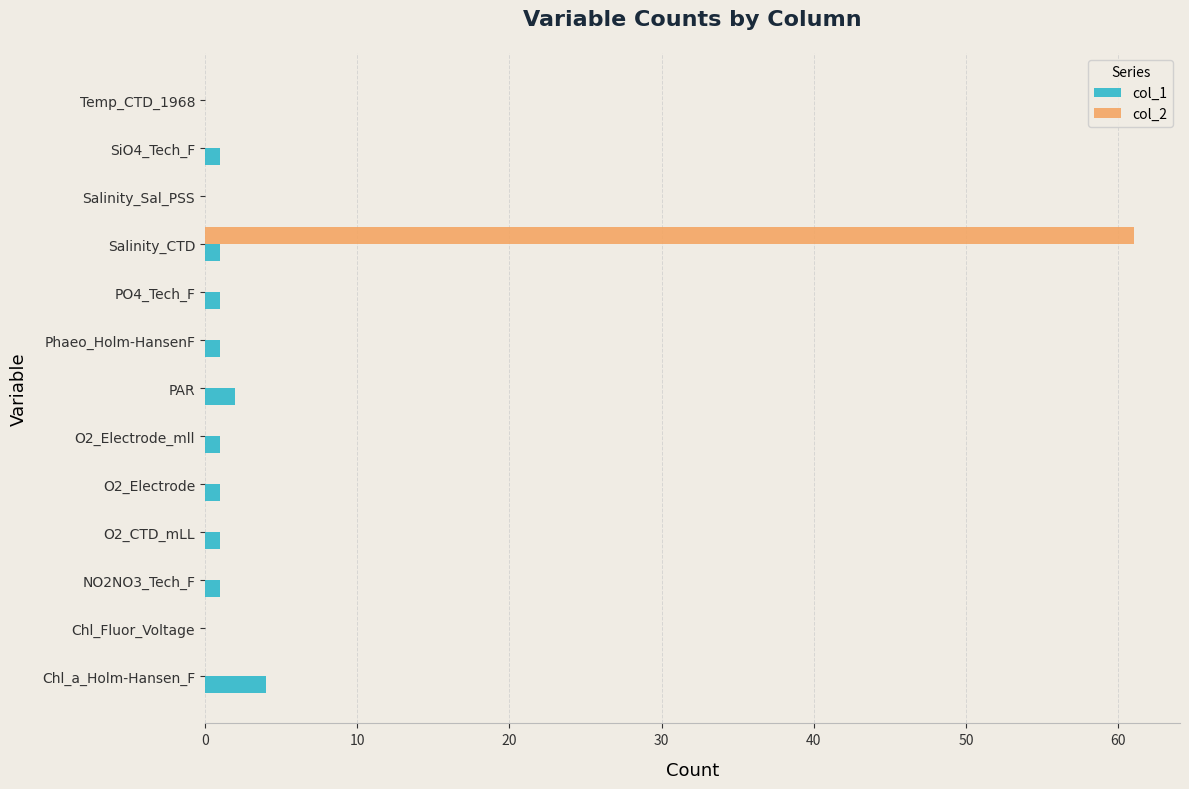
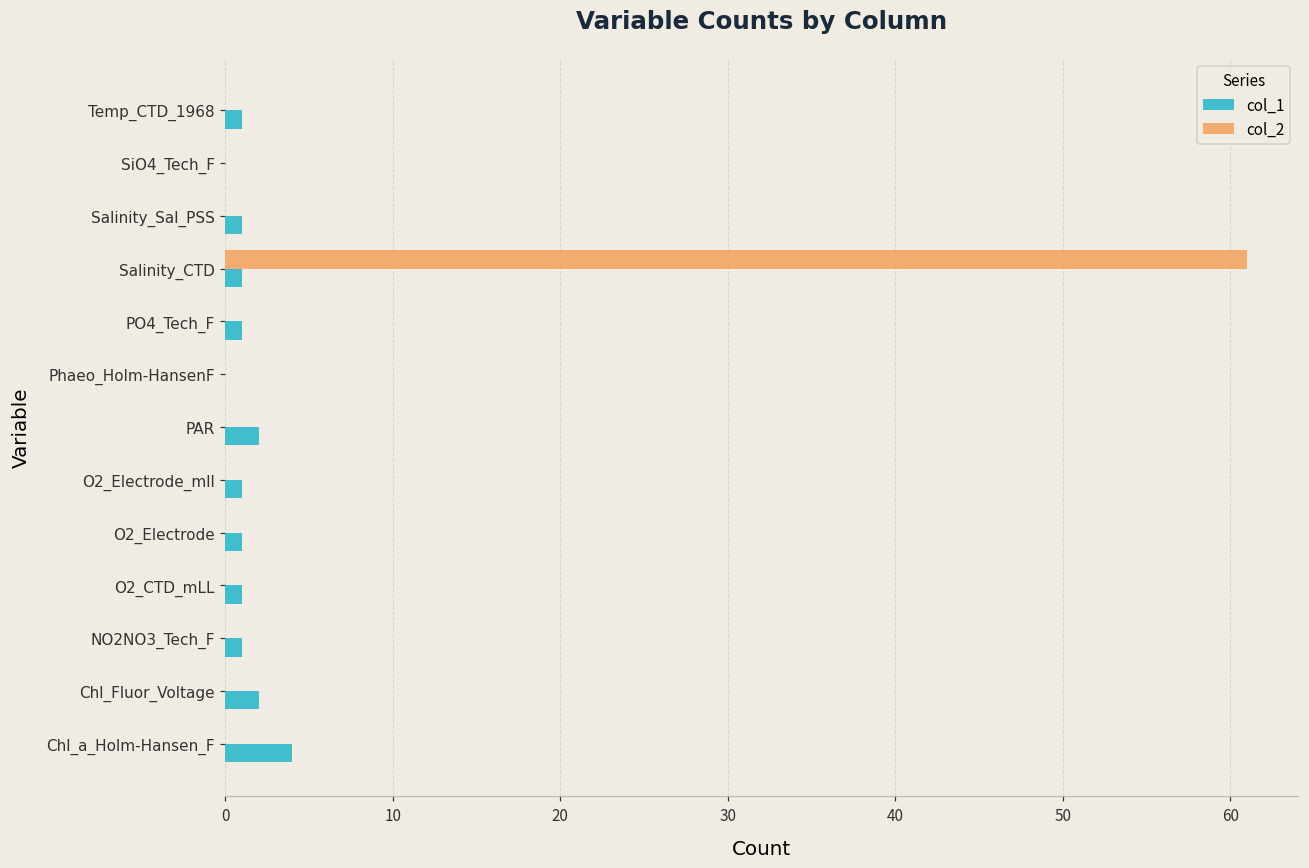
col_1, Temp_CTD_1968: 0 -> 1
col_1, SiO4_Tech_F: 1 -> 0
col_1, Salinity_Sal_PSS: 0 -> 1
col_1, Phaeo_Holm-HansenF: 1 -> 0
col_1, Chl_Fluor_Voltage: 0 -> 2
